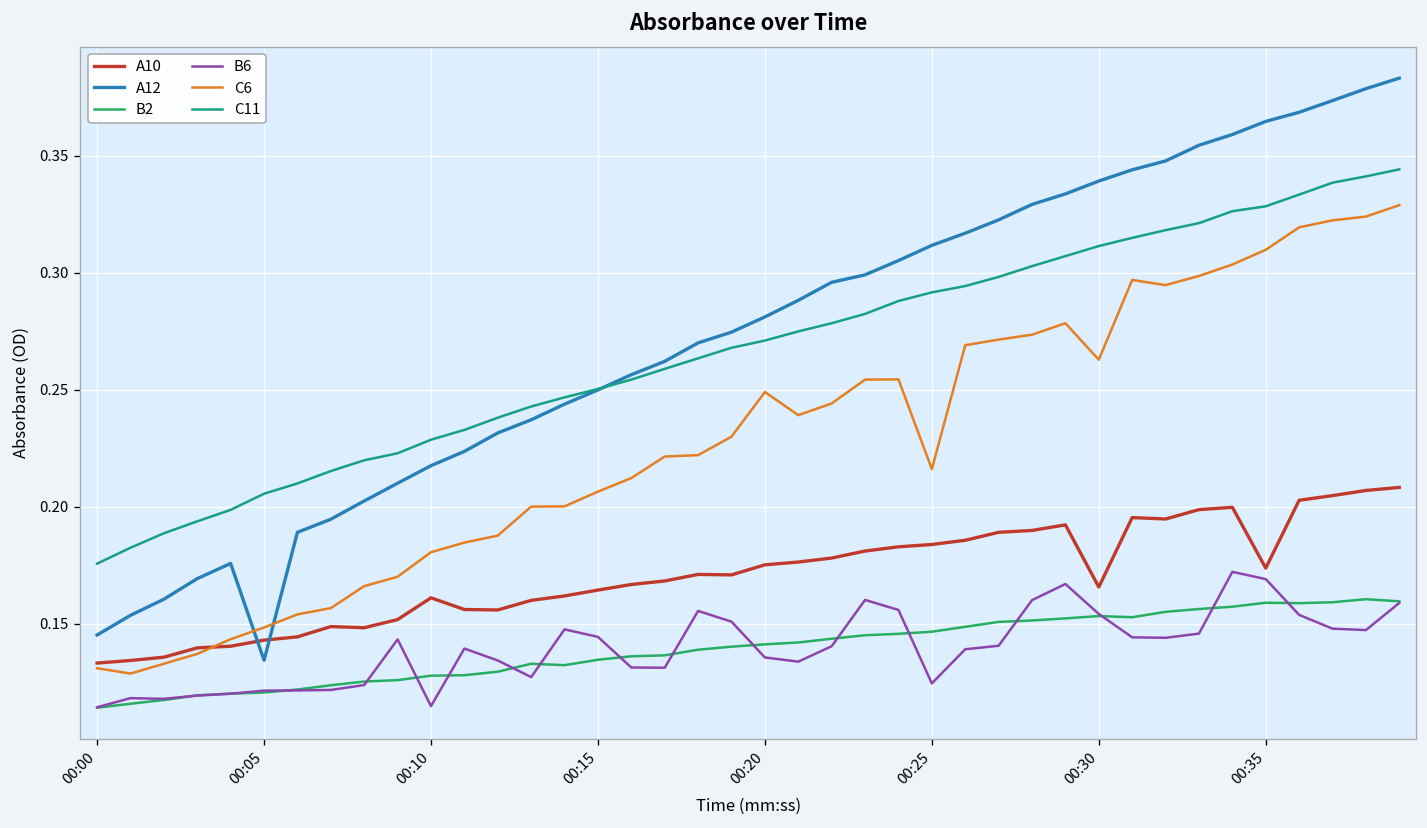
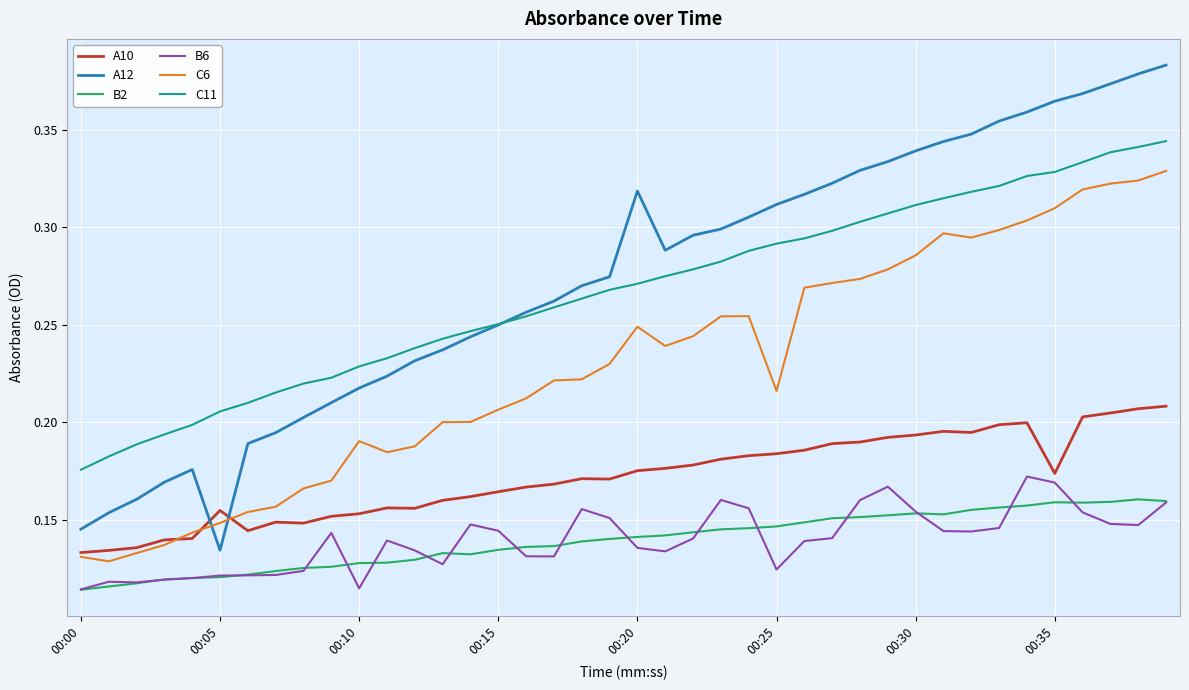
A10, 00:05: 0.143 -> 0.155
A10, 00:10: 0.161 -> 0.153
C6, 00:10: 0.181 -> 0.190
A12, 00:20: 0.281 -> 0.319
A10, 00:30: 0.166 -> 0.193
C6, 00:30: 0.263 -> 0.286
